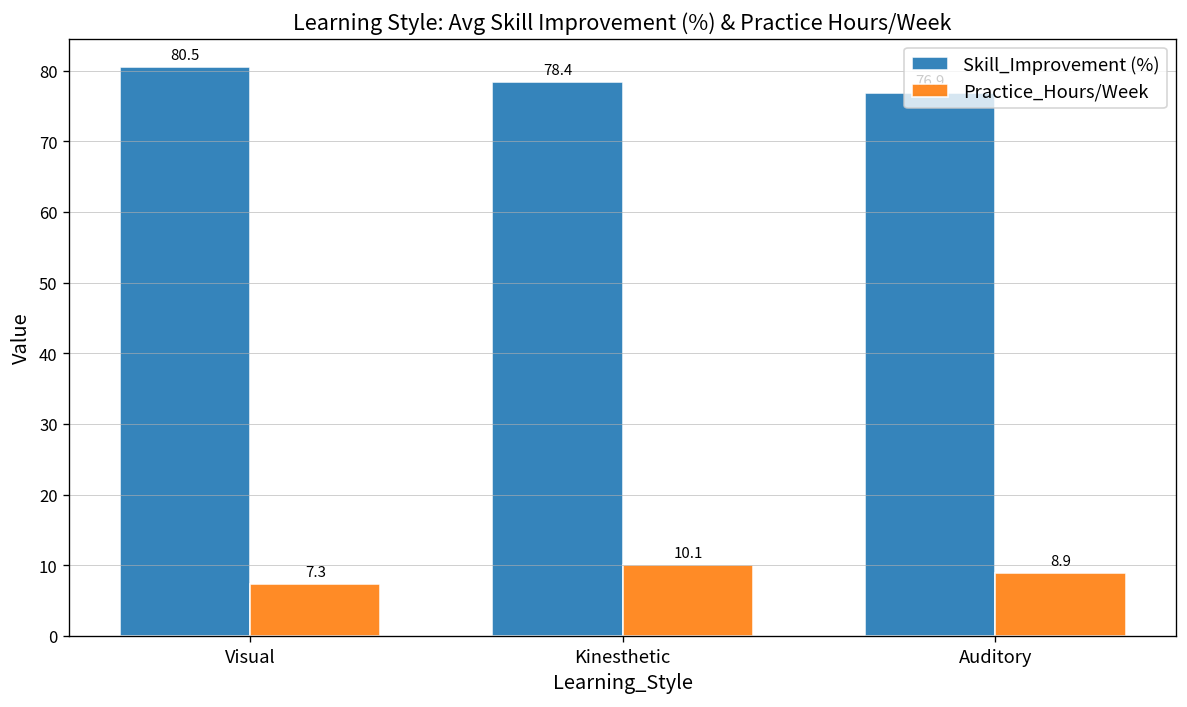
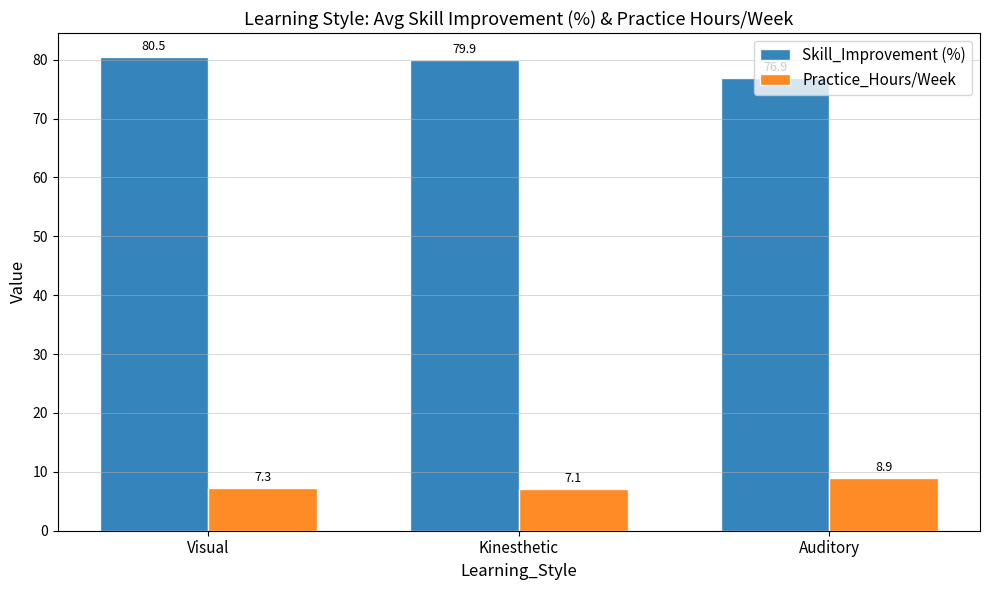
Skill_Improvement (%), Kinesthetic: 78.4 -> 79.9
Practice_Hours/Week, Kinesthetic: 10.1 -> 7.1
